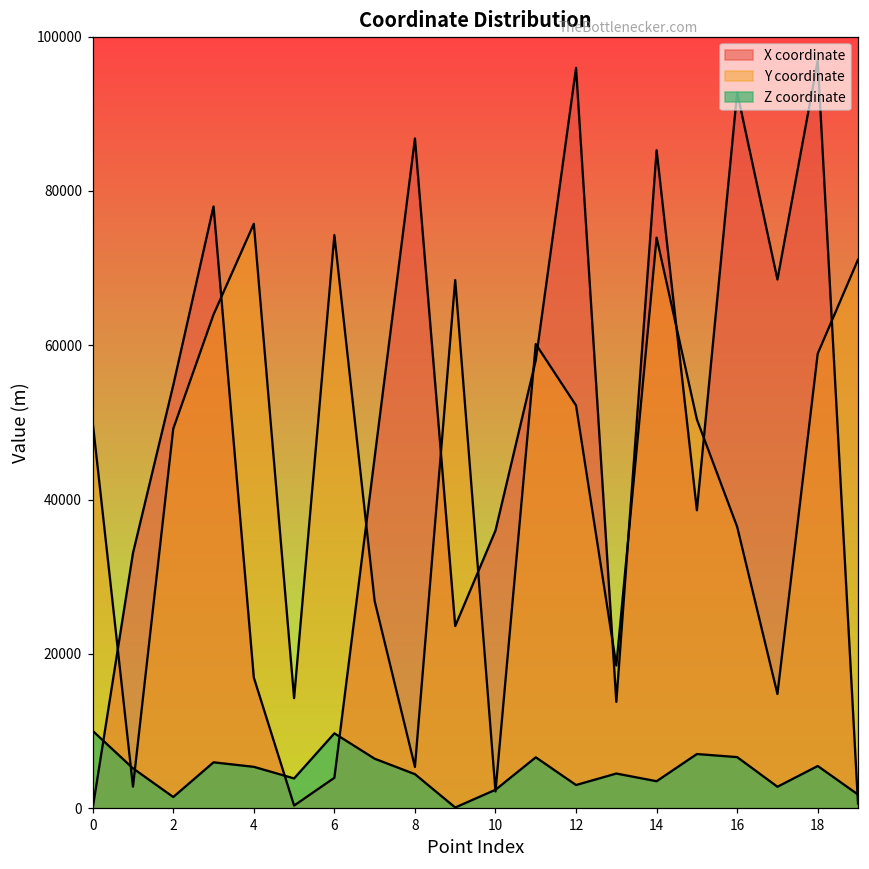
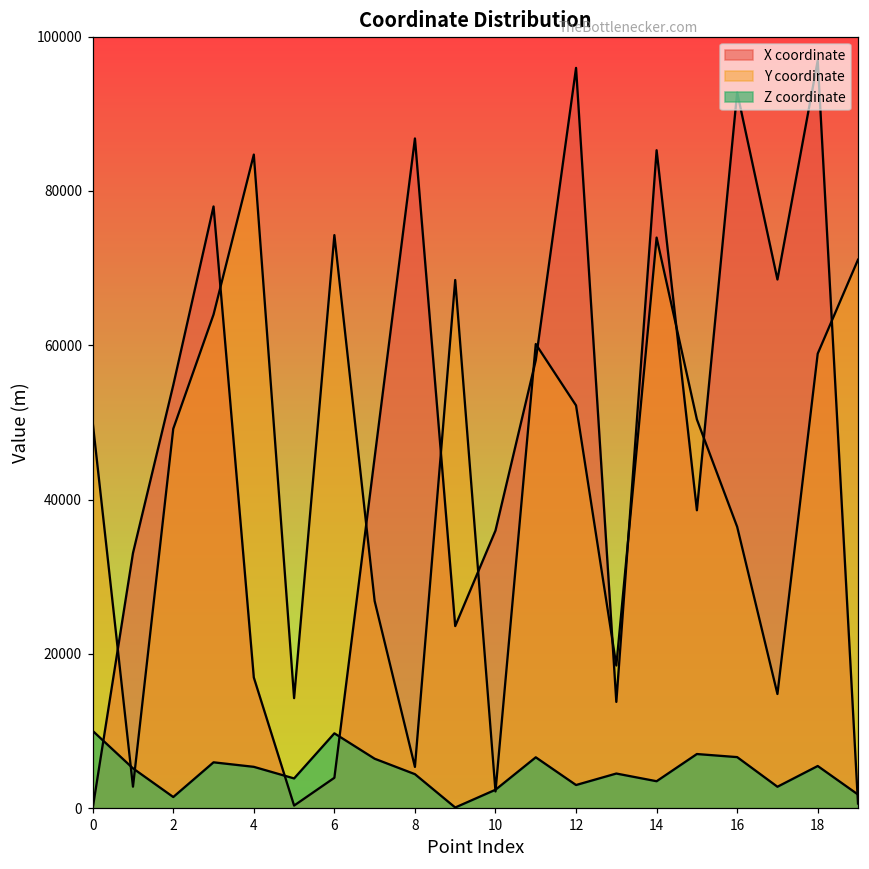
Y coordinate, 4: 76000 -> 85000
